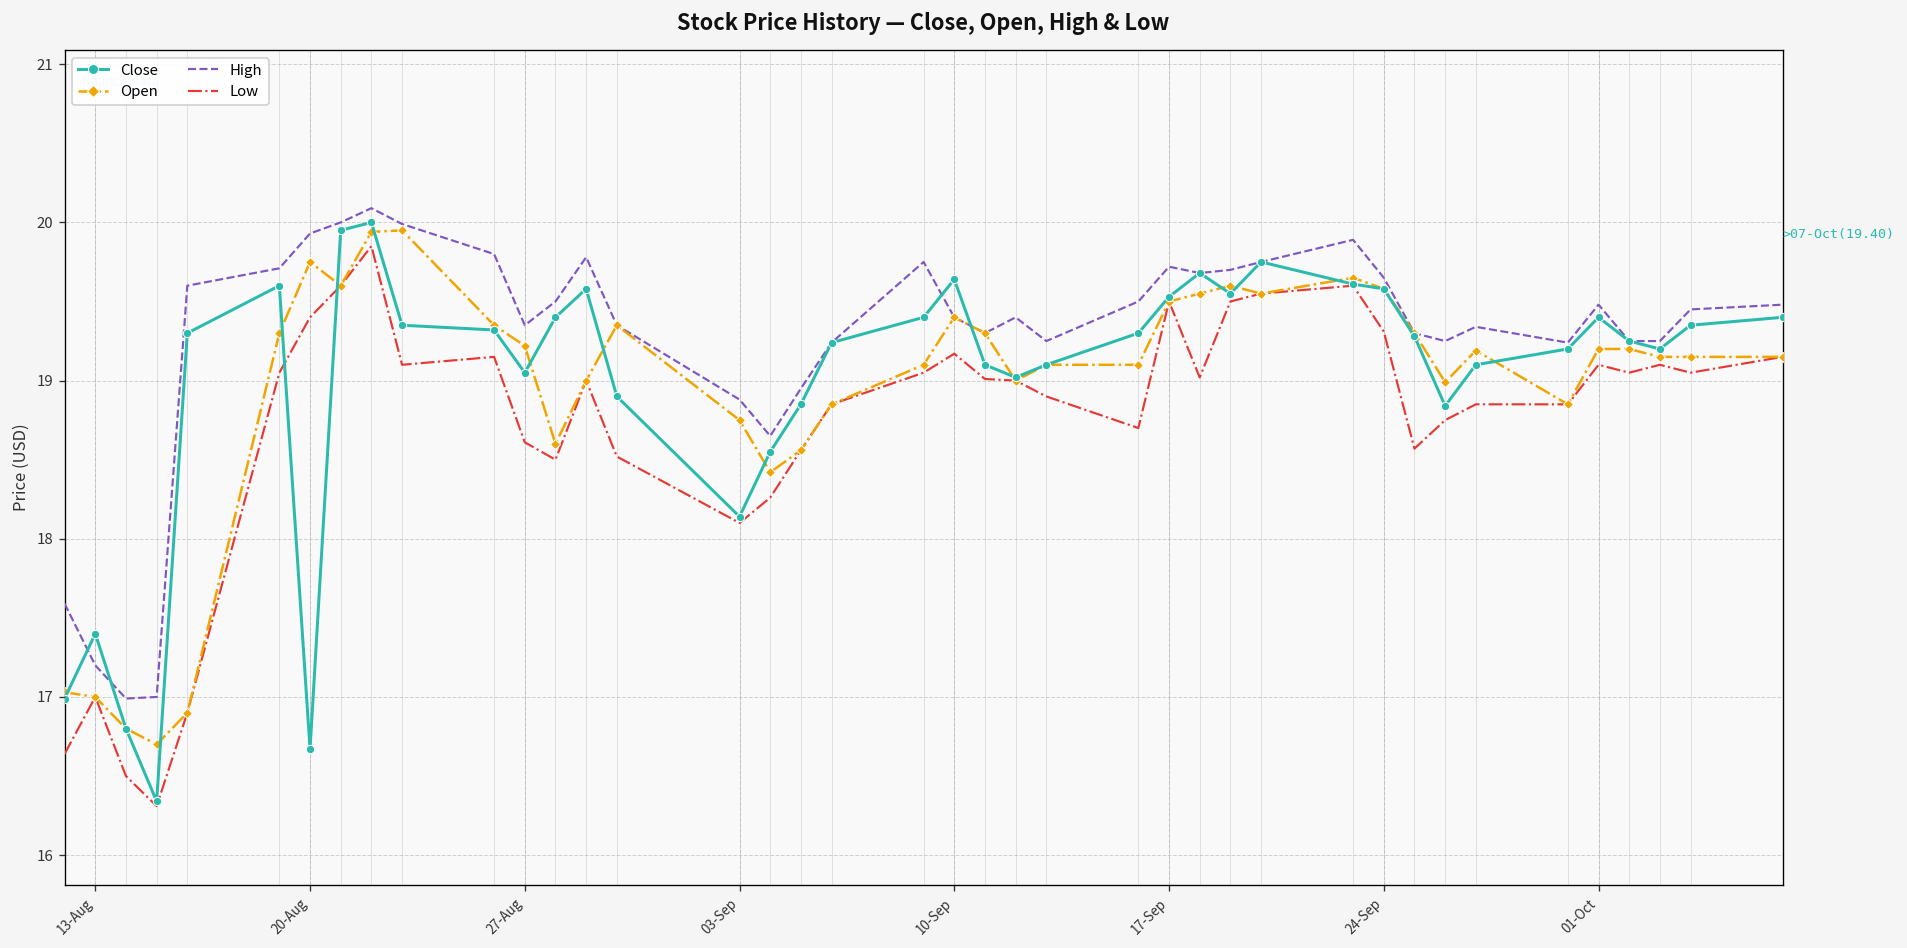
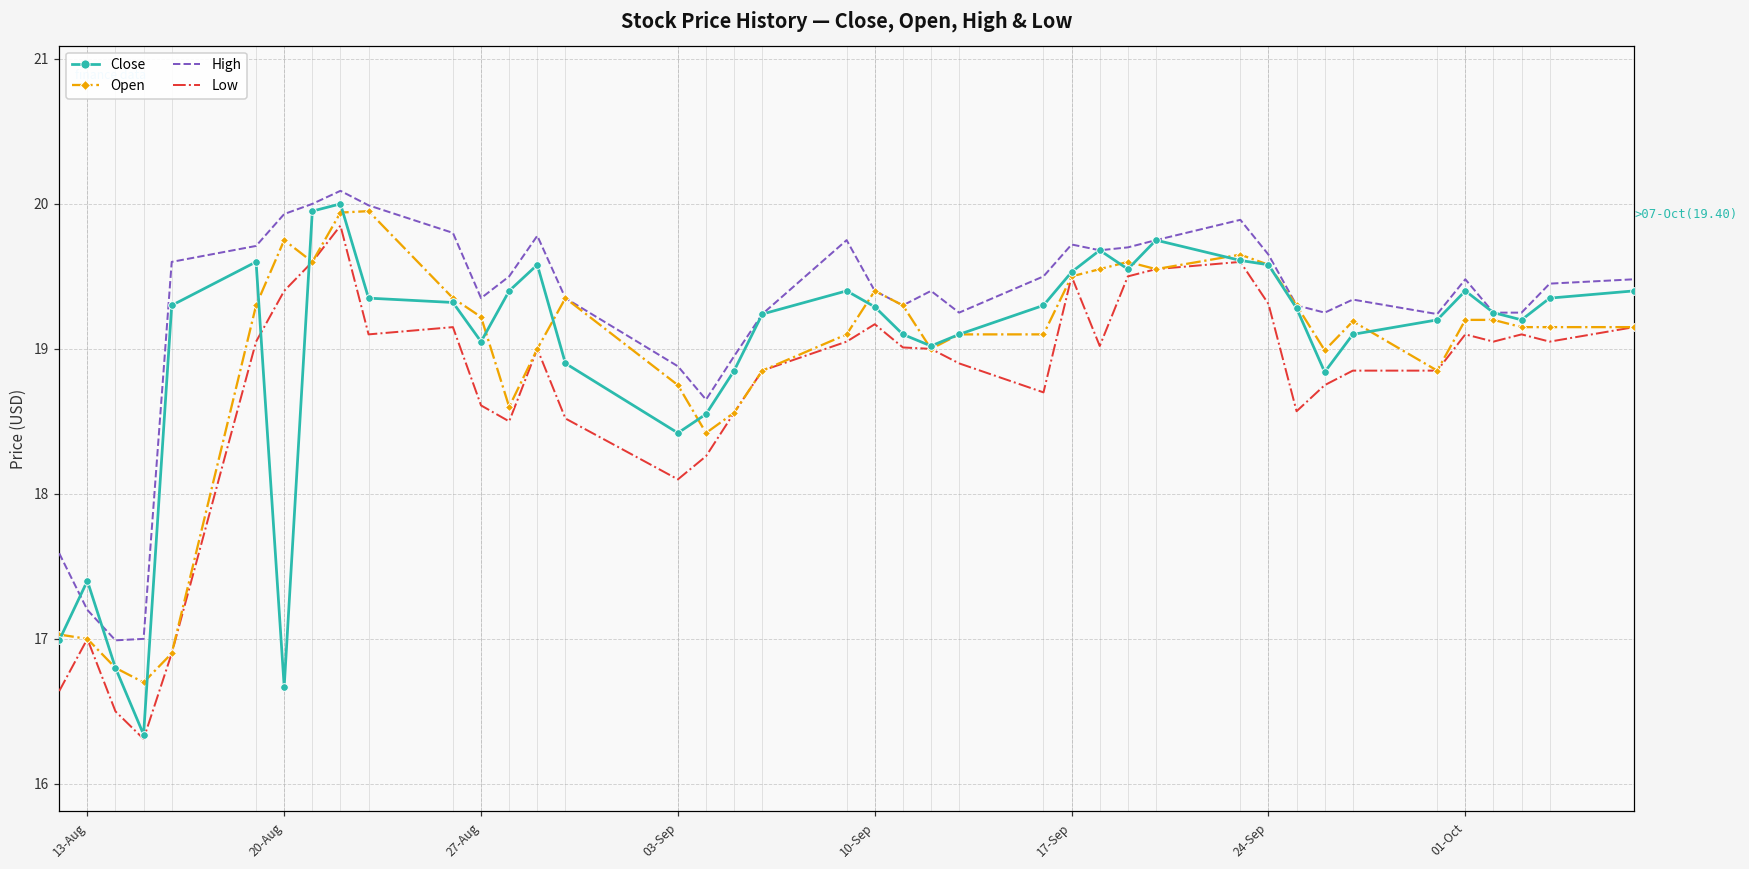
Close, 03-Sep: 18.14 -> 18.42
Close, 10-Sep: 19.64 -> 19.29
